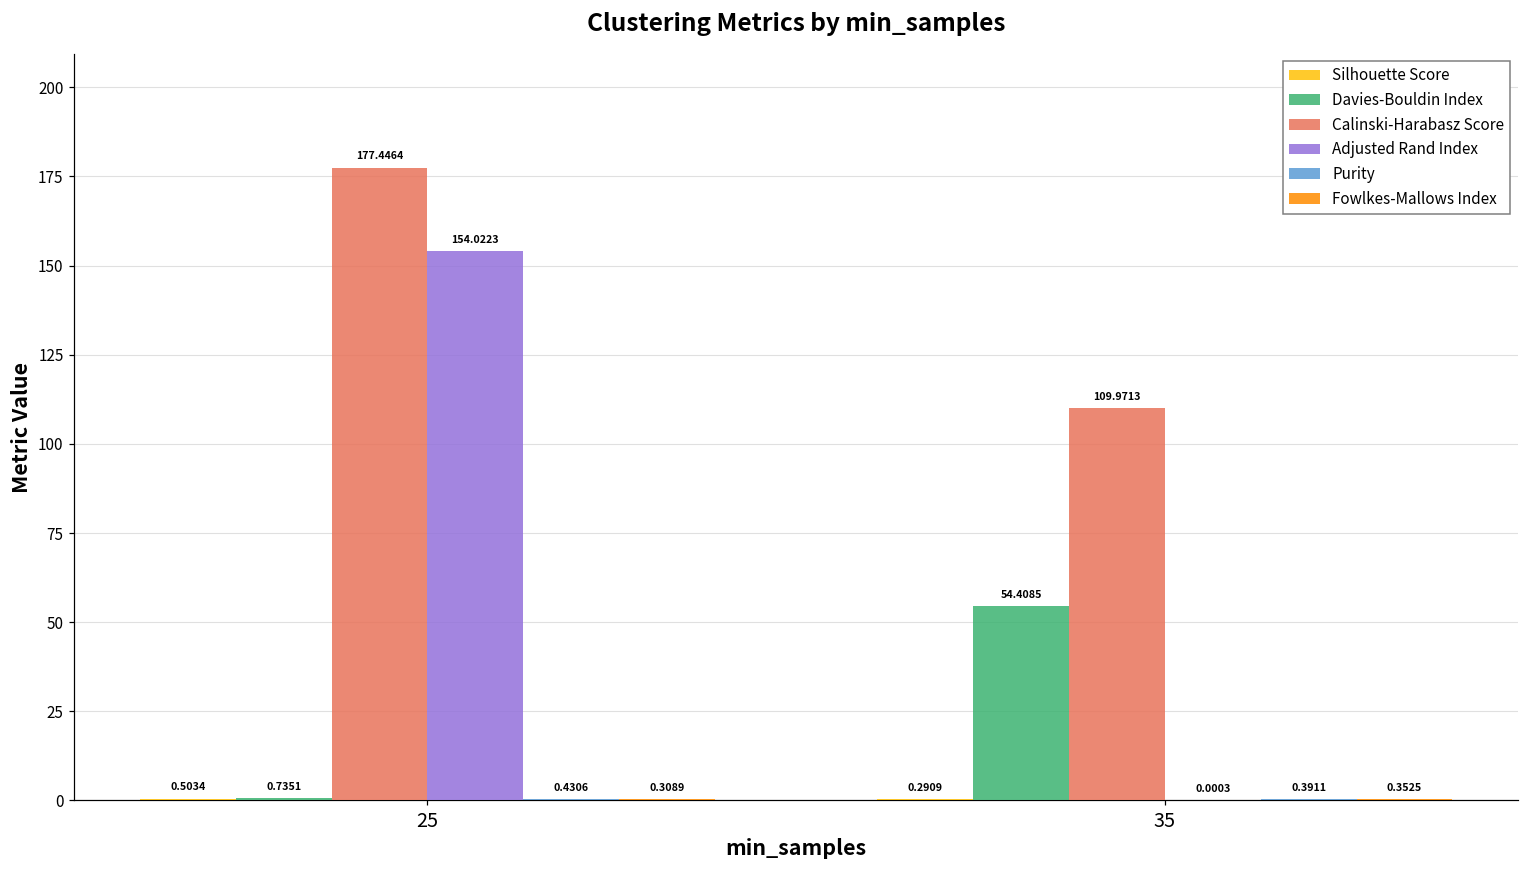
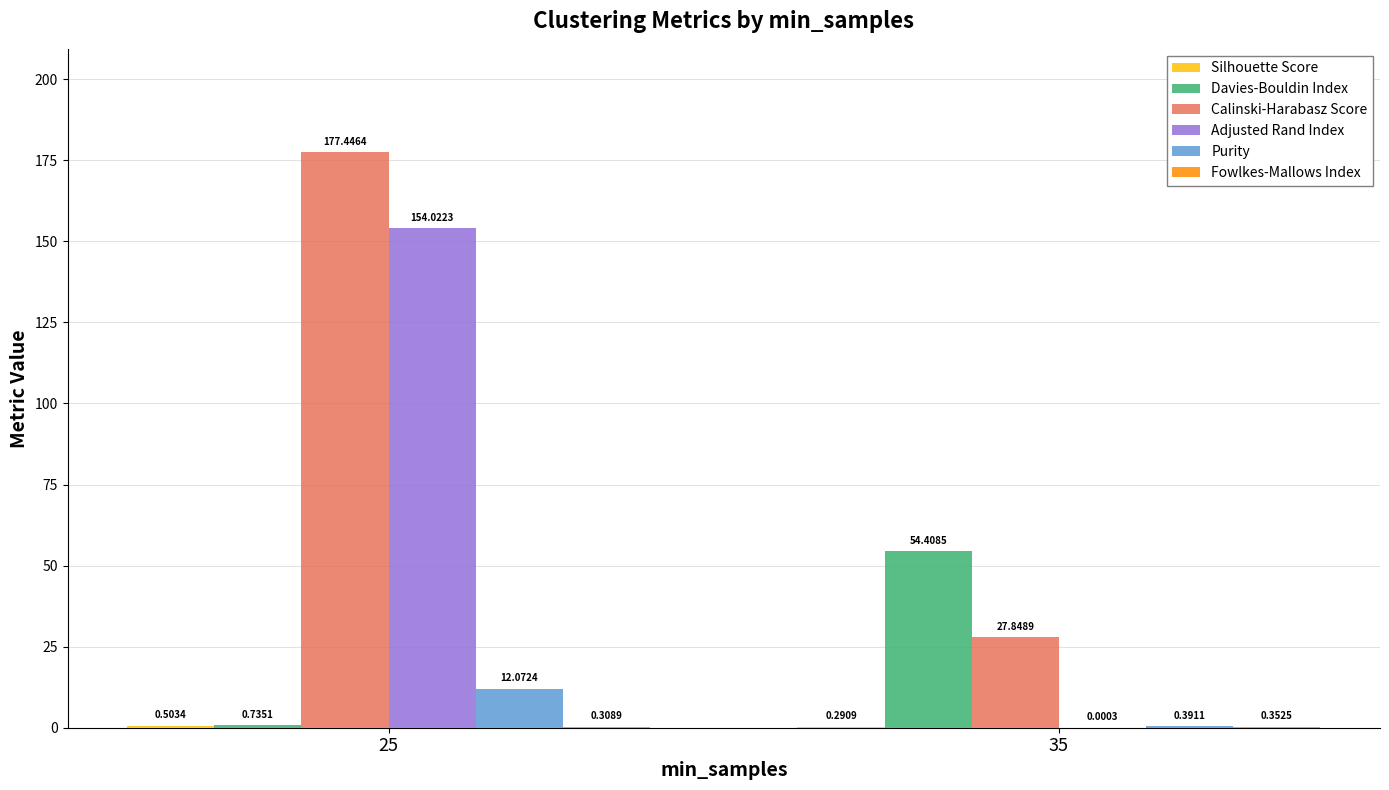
Purity, 25: 0.4306 -> 12.0724
Calinski-Harabasz Score, 35: 109.9713 -> 27.8489
